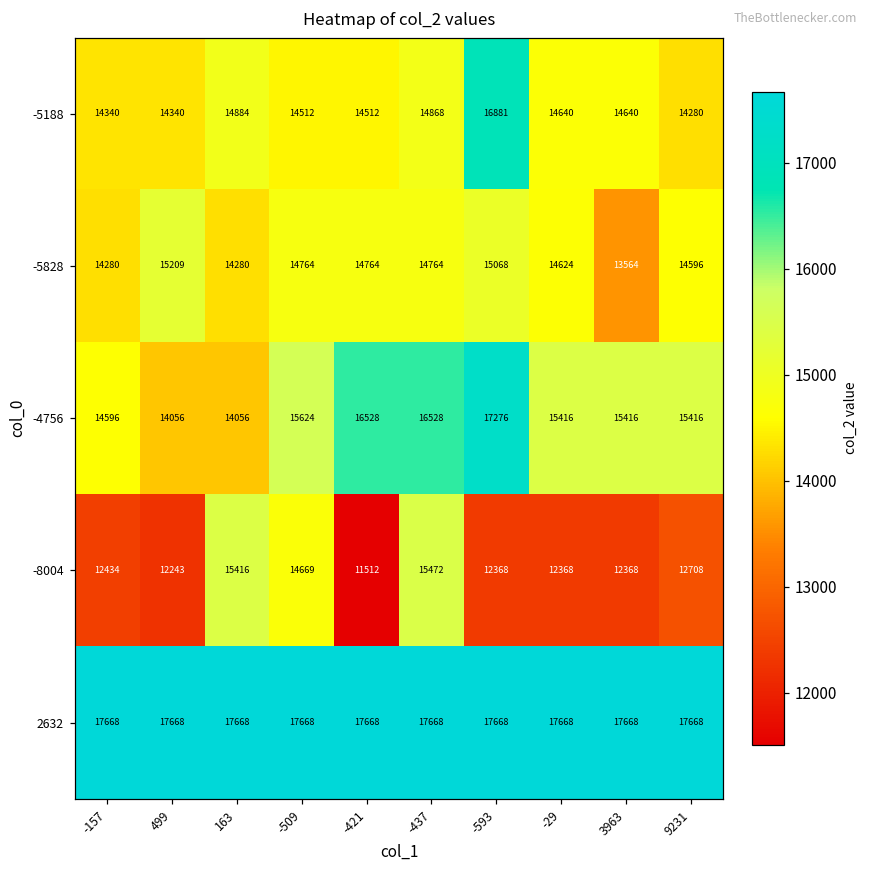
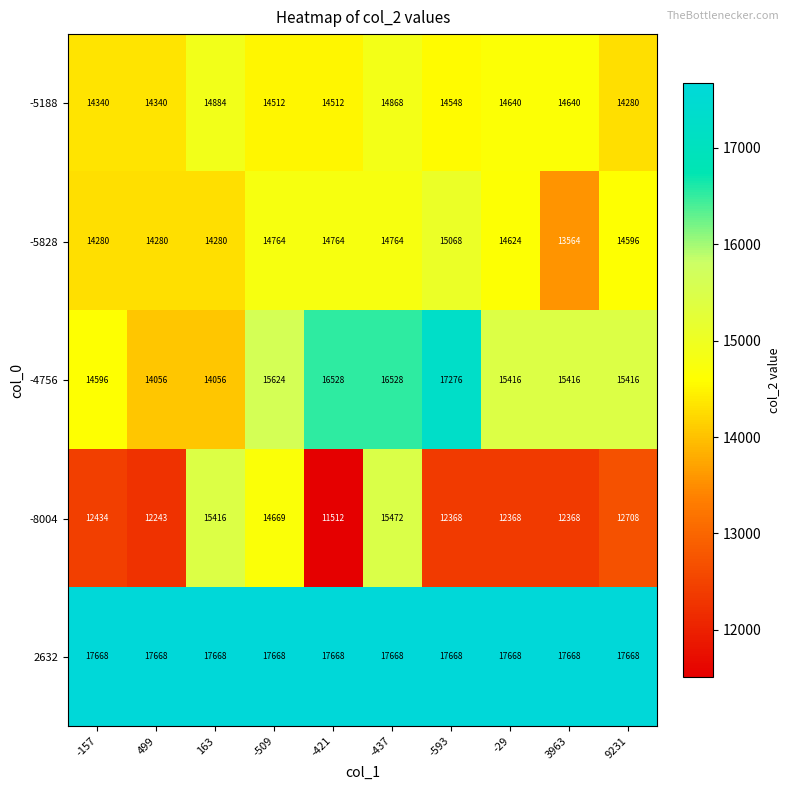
-5188, -593: 16881 -> 14548
-5828, 499: 15209 -> 14280
